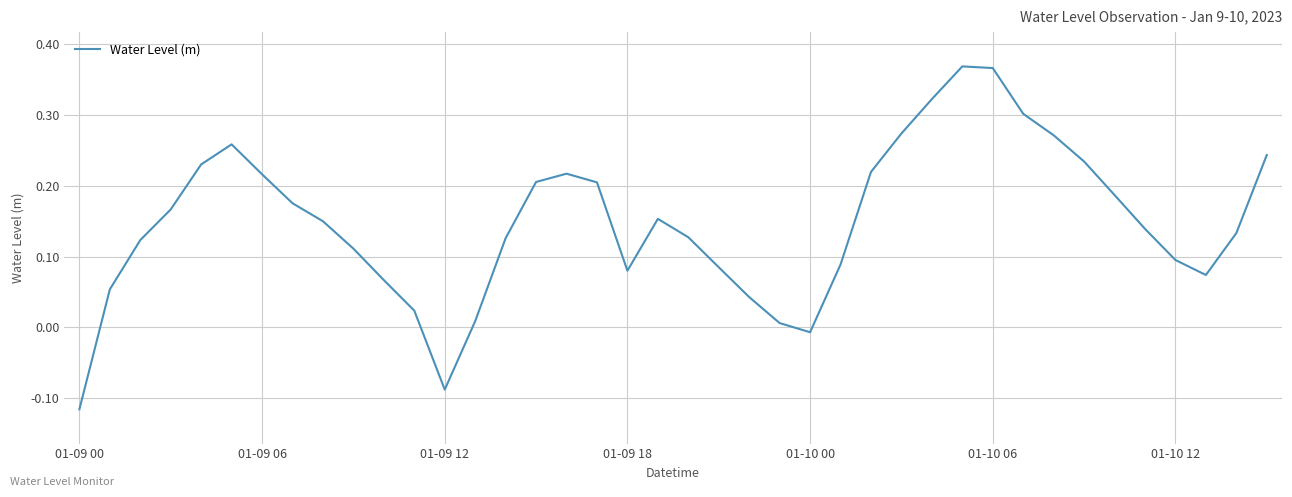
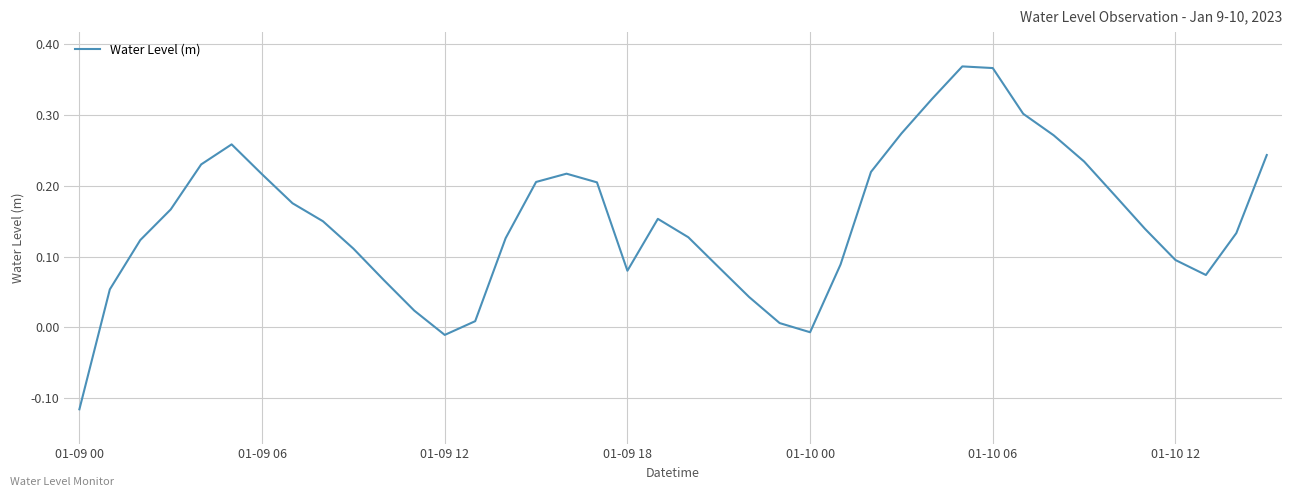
01-09 12: -0.09 -> -0.01
